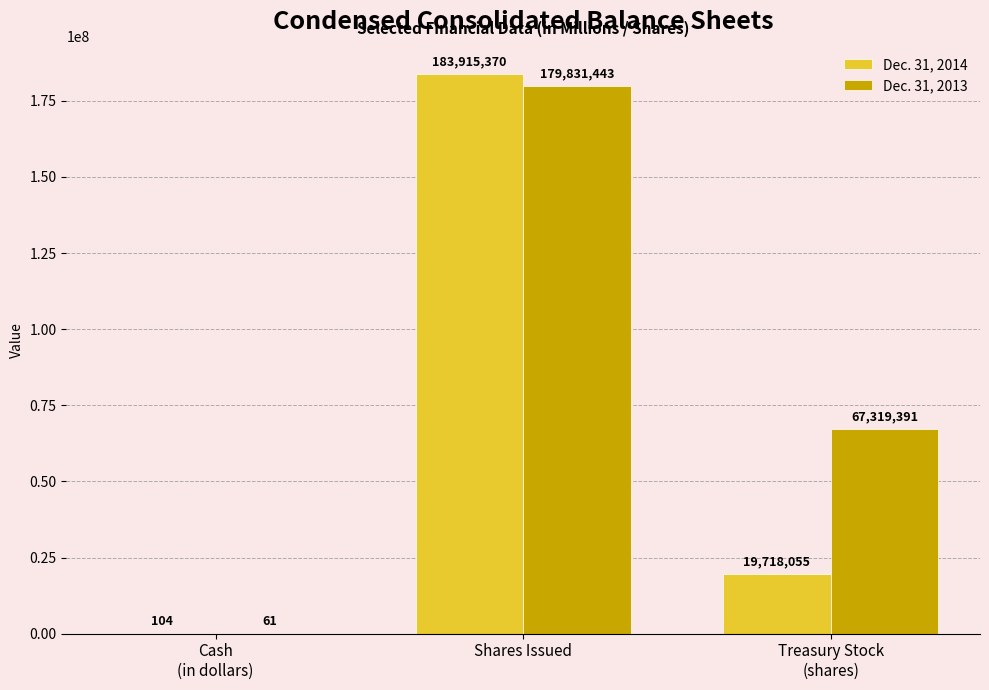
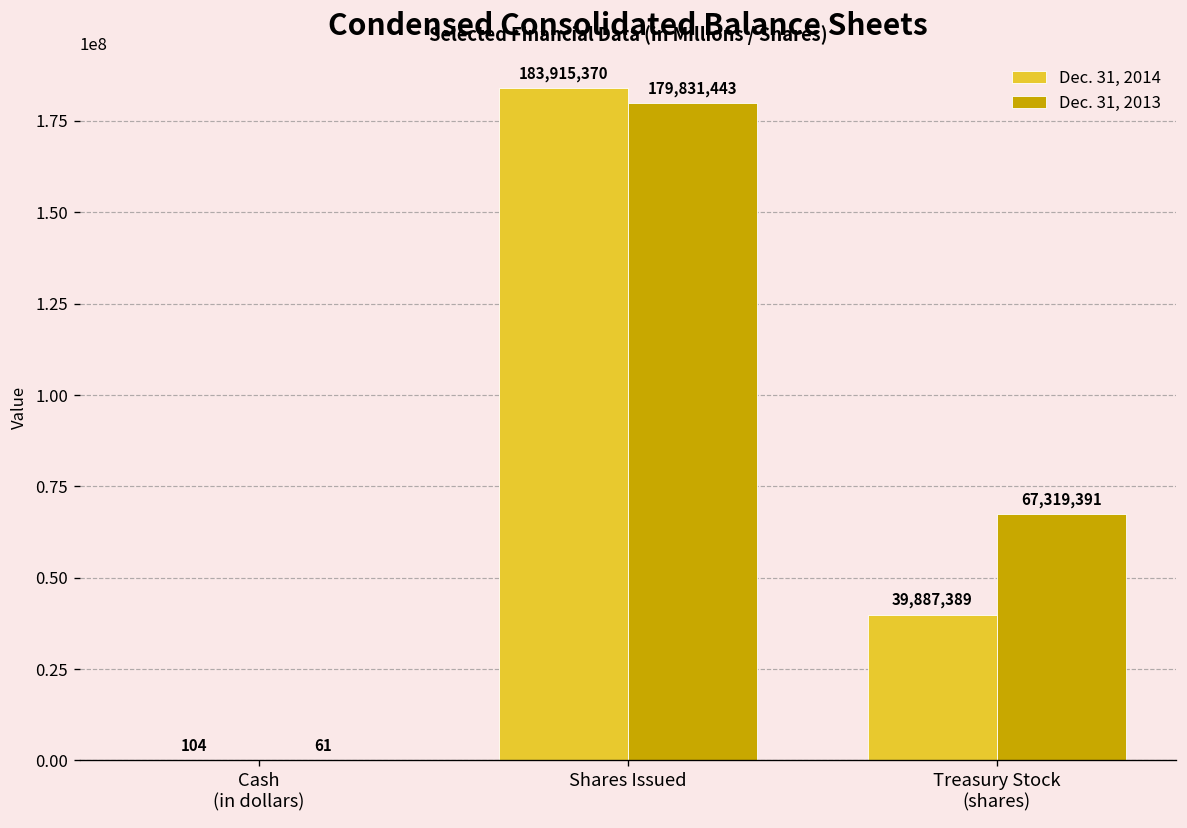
Dec. 31, 2014, Treasury Stock (shares): 19,718,055 -> 39,887,389
